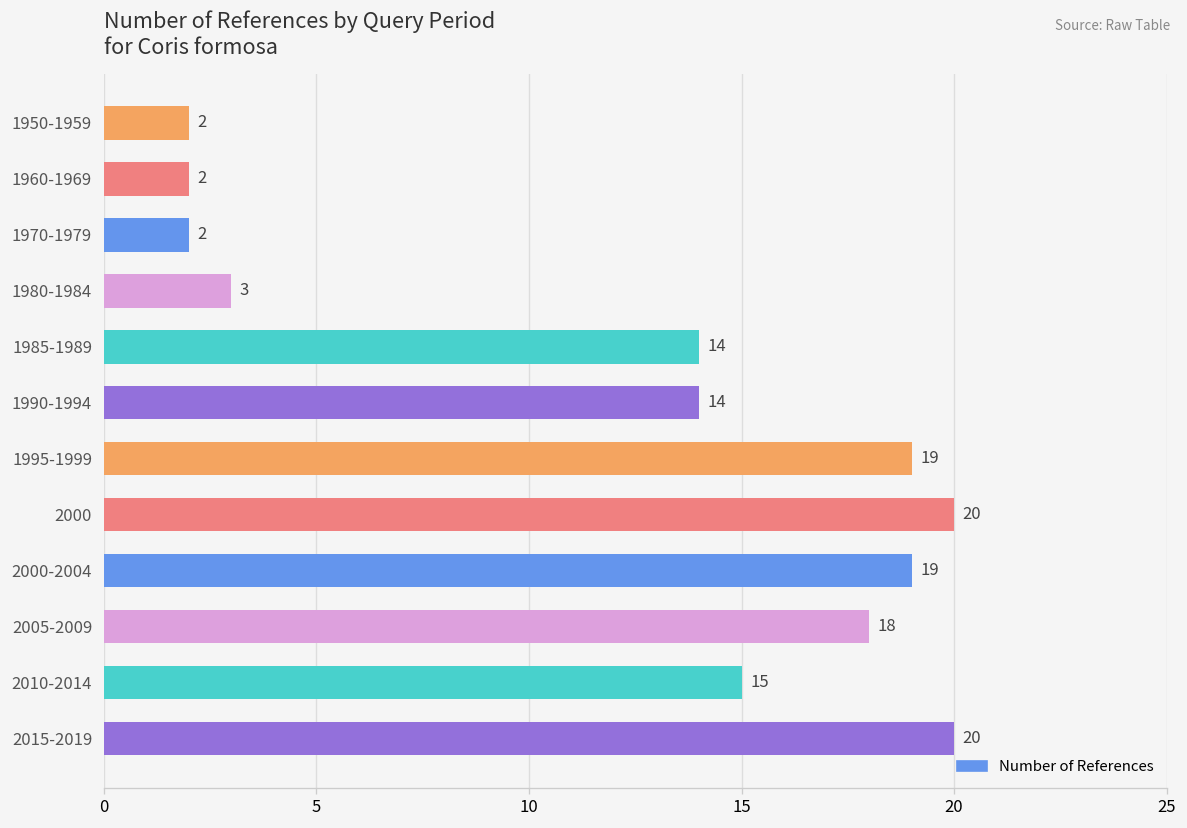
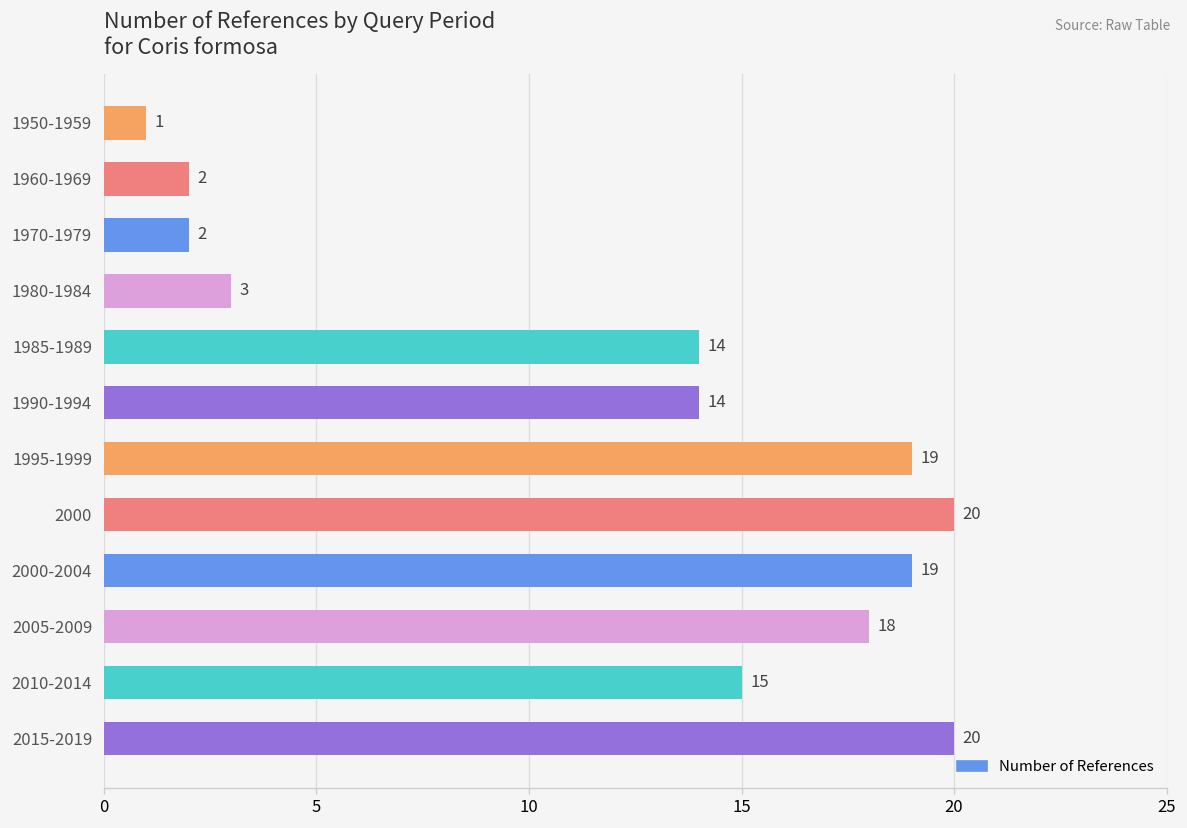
1950-1959: 2 -> 1
